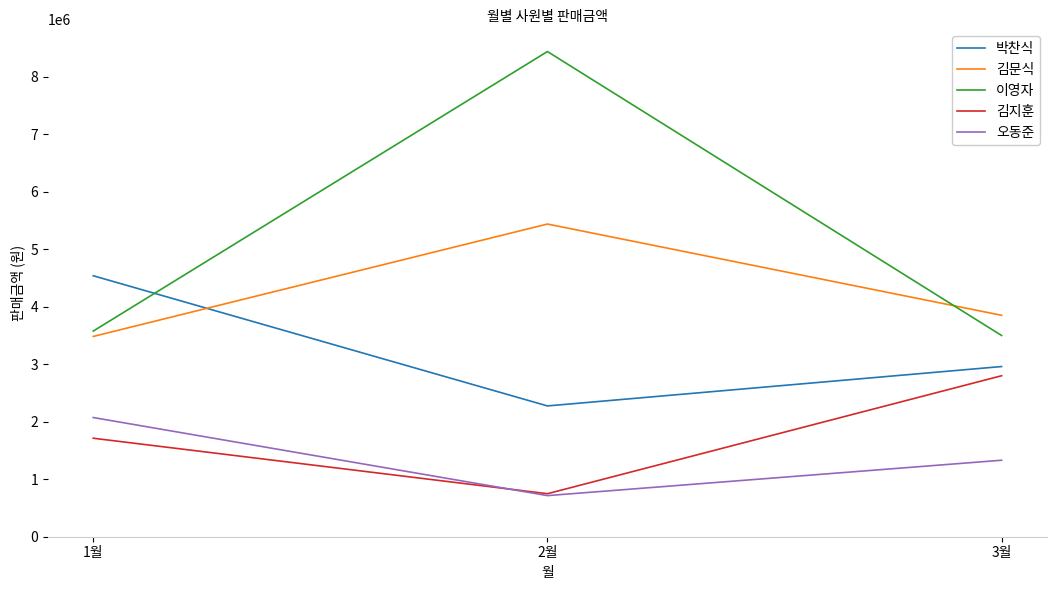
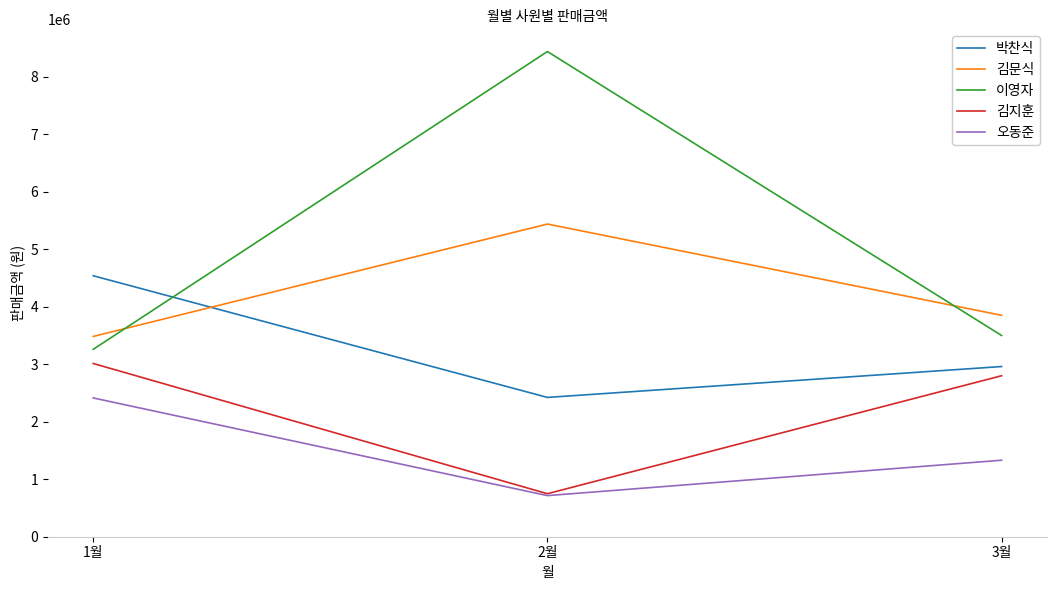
이영자, 1월: 3600000 -> 3300000
김지훈, 1월: 1700000 -> 3000000
오동준, 1월: 2100000 -> 2400000
박찬식, 2월: 2300000 -> 2400000
